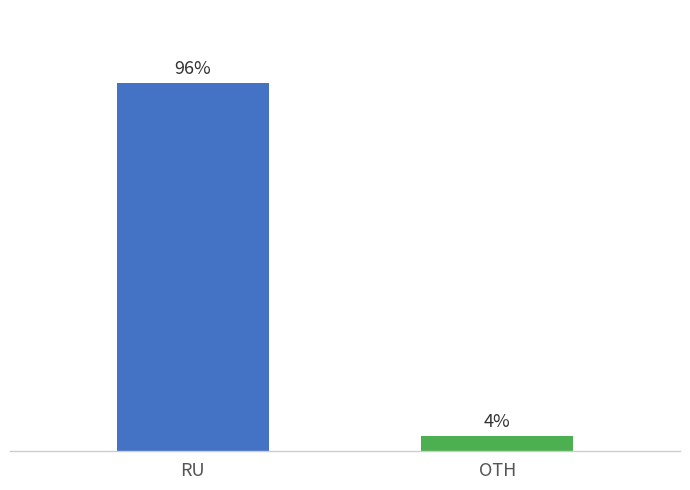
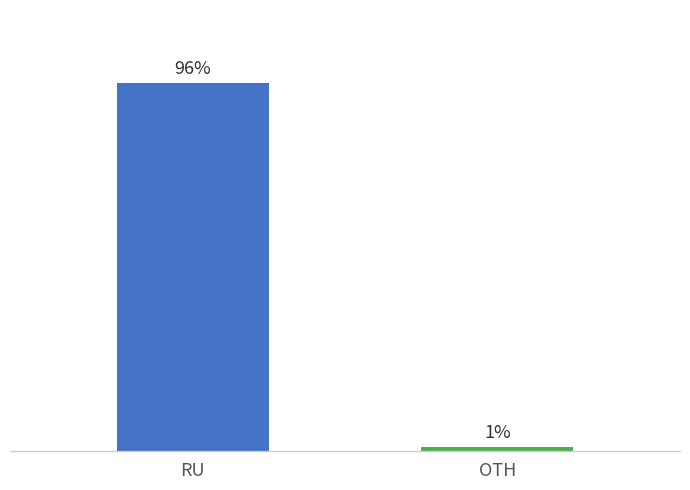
OTH: 4% -> 1%
